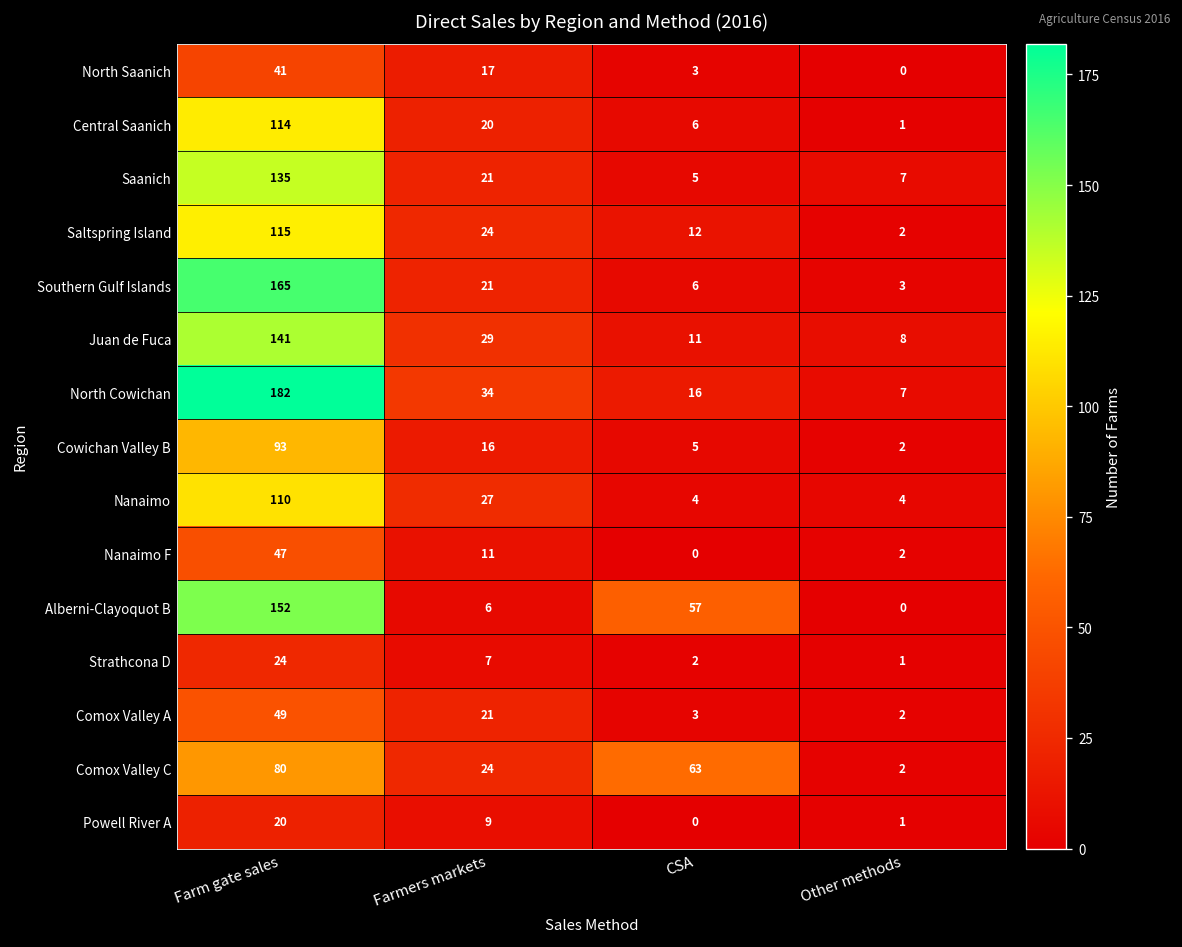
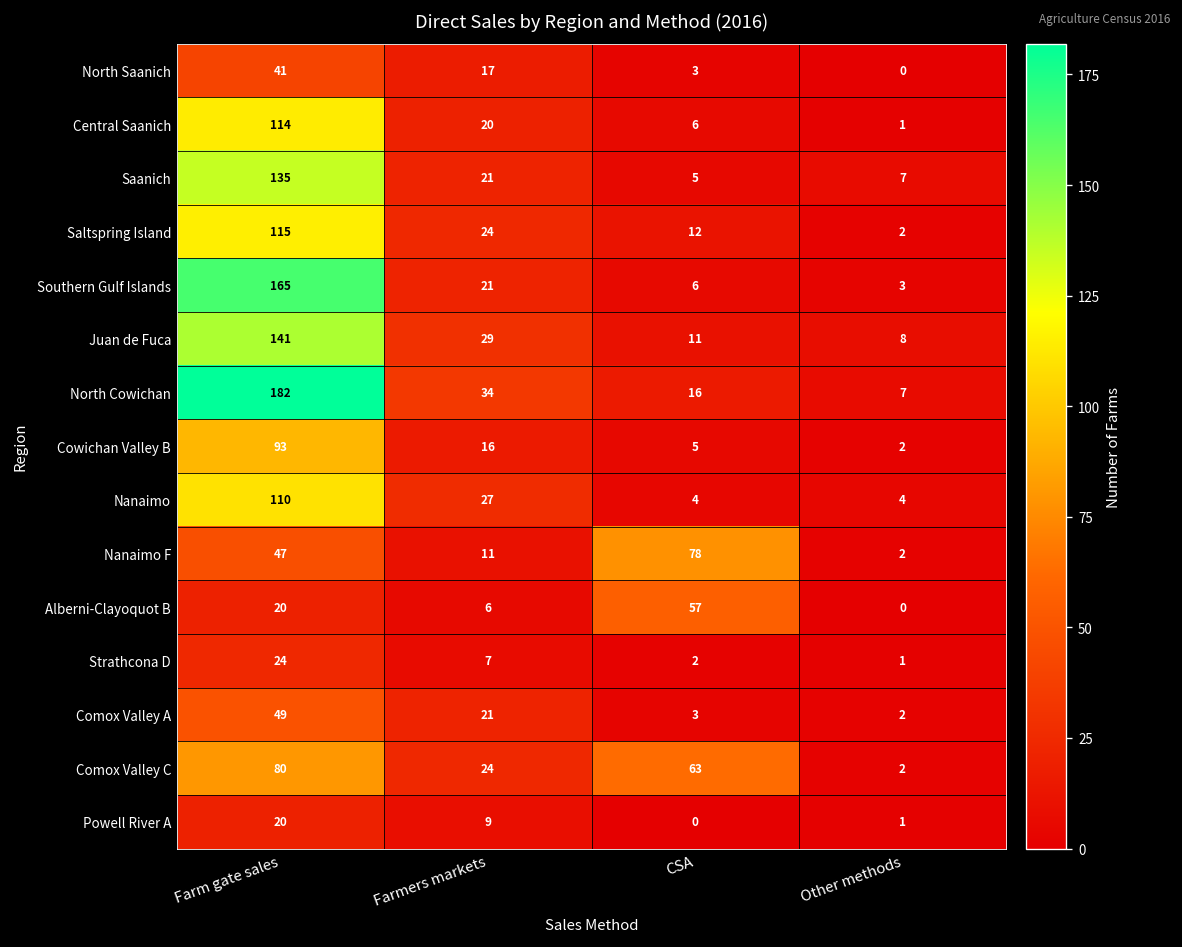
Nanaimo F, CSA: 0 -> 78
Alberni-Clayoquot B, Farm gate sales: 152 -> 20
